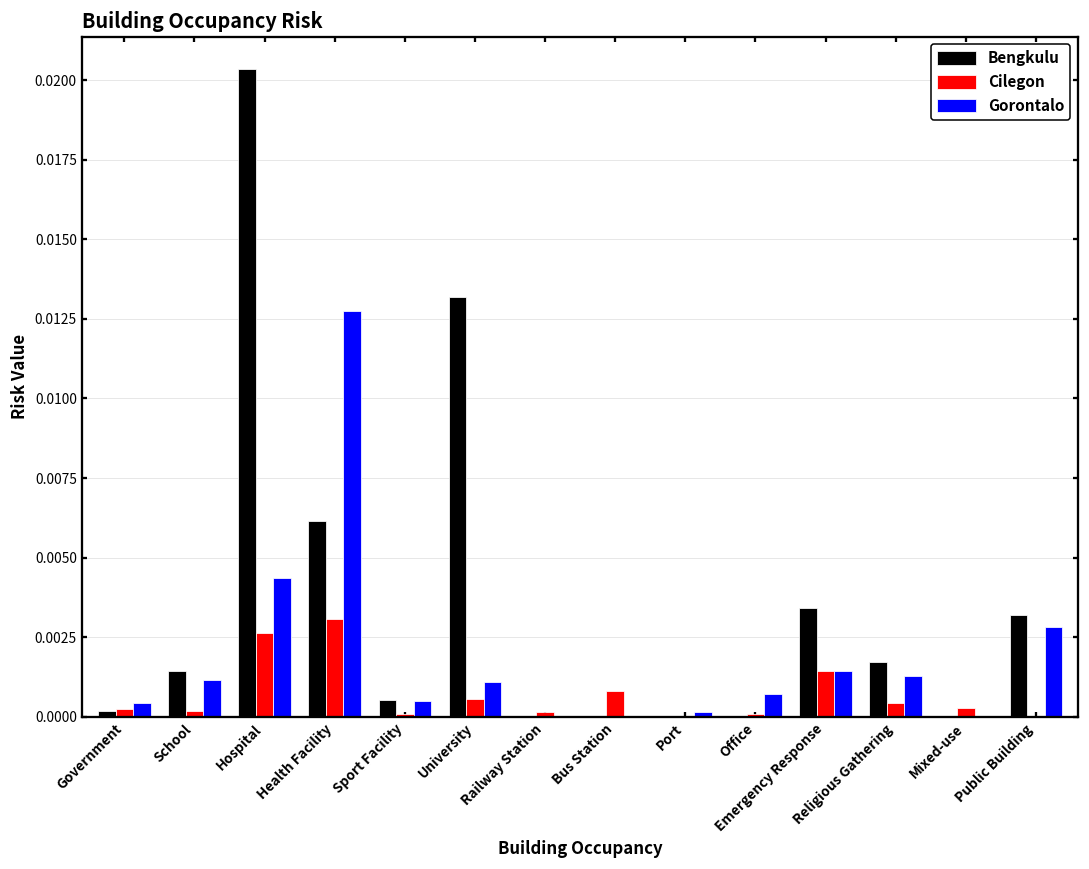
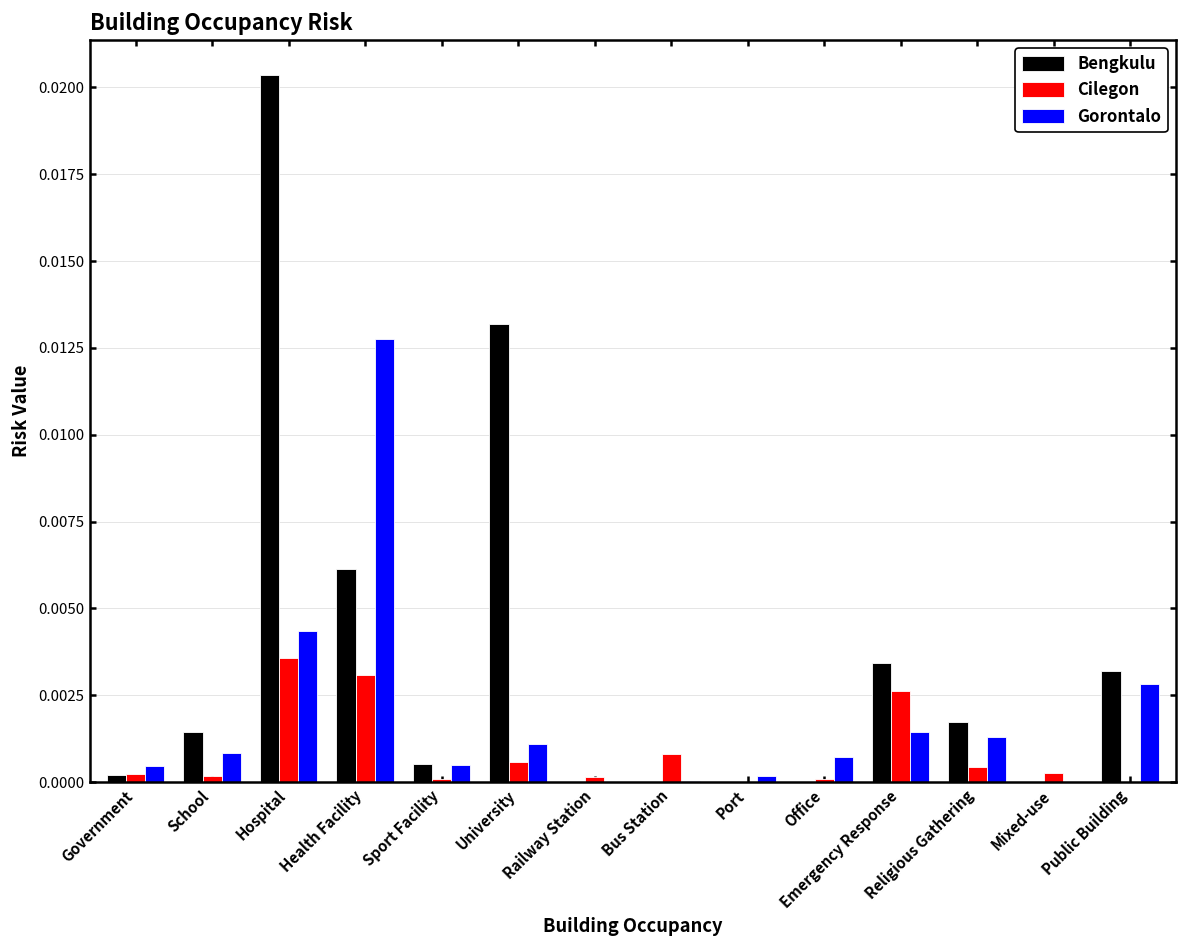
Gorontalo, School: 0.0012 -> 0.0008
Cilegon, Hospital: 0.0026 -> 0.0036
Cilegon, Emergency Response: 0.0015 -> 0.0026
